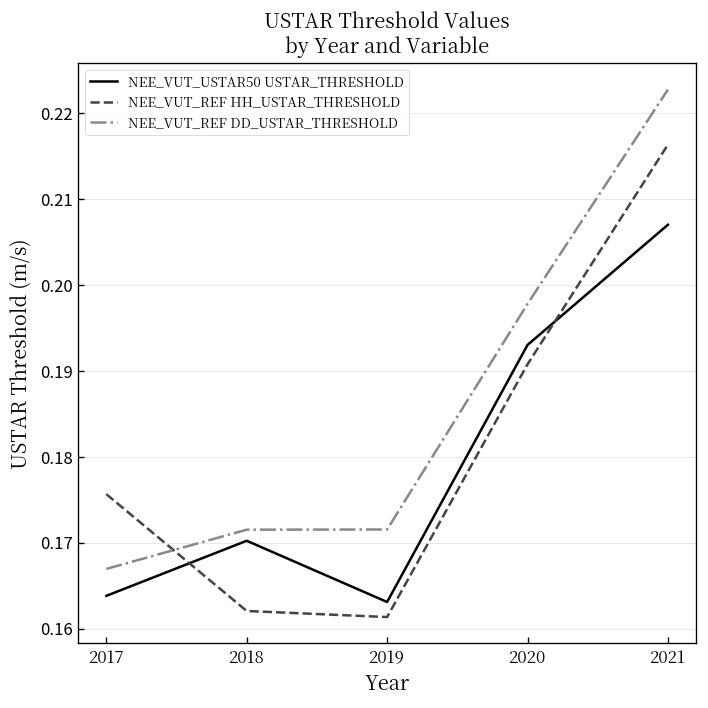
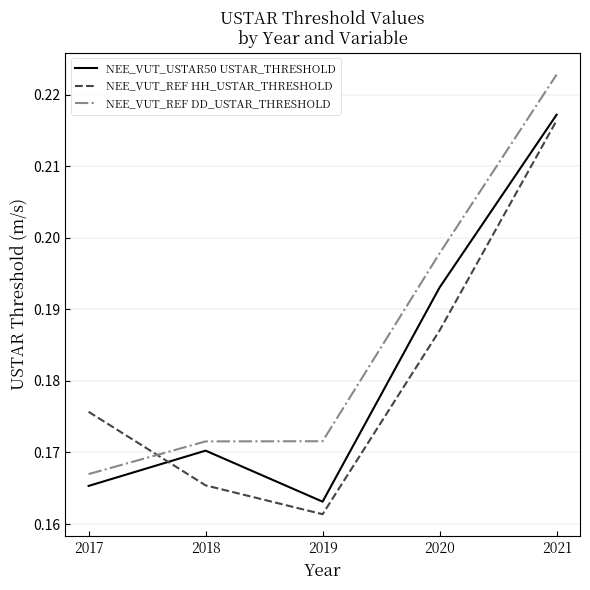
NEE_VUT_USTAR50 USTAR_THRESHOLD, 2017: 0.164 -> 0.165
NEE_VUT_REF HH_USTAR_THRESHOLD, 2018: 0.162 -> 0.165
NEE_VUT_REF HH_USTAR_THRESHOLD, 2020: 0.191 -> 0.187
NEE_VUT_USTAR50 USTAR_THRESHOLD, 2021: 0.207 -> 0.217
